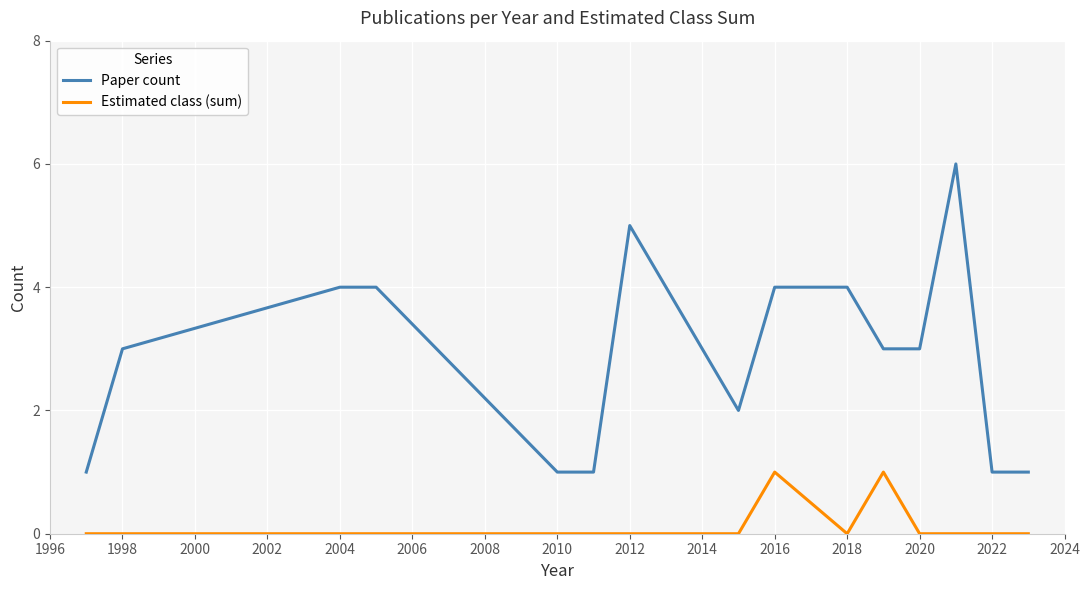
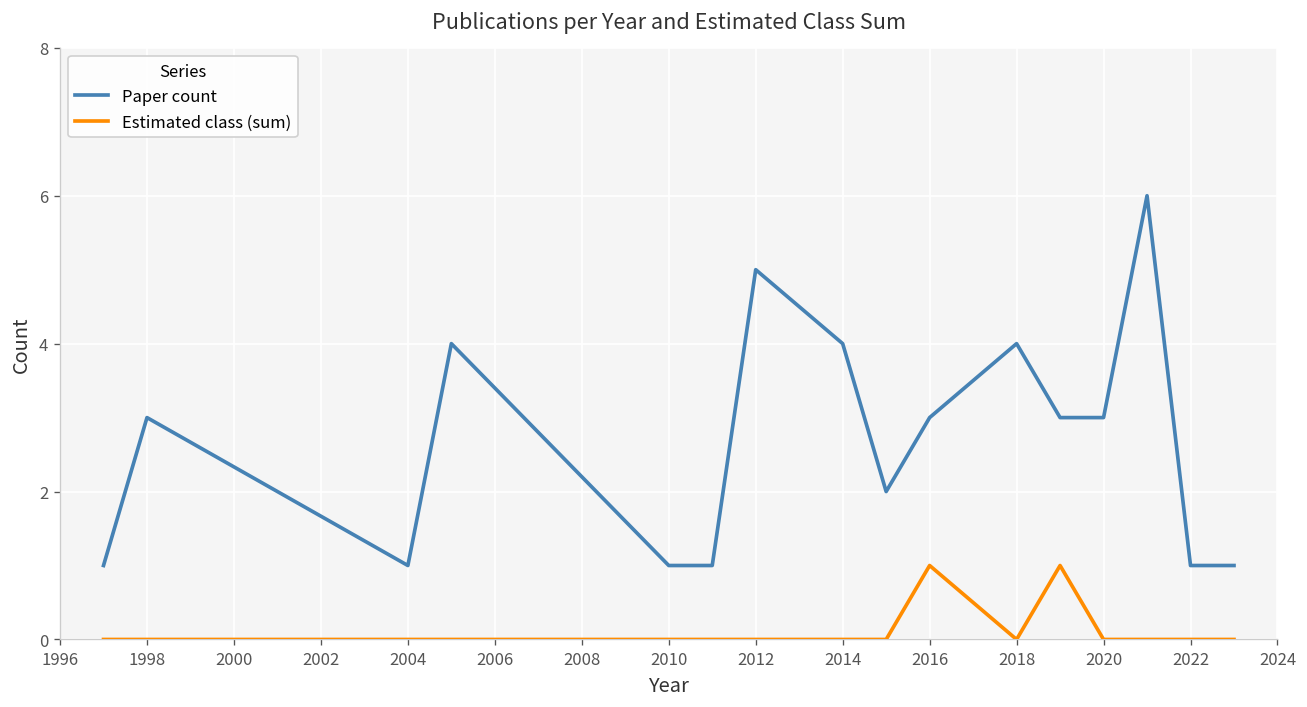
Paper count, 2004: 4 -> 1
Paper count, 2014: 3 -> 4
Paper count, 2016: 4 -> 3
